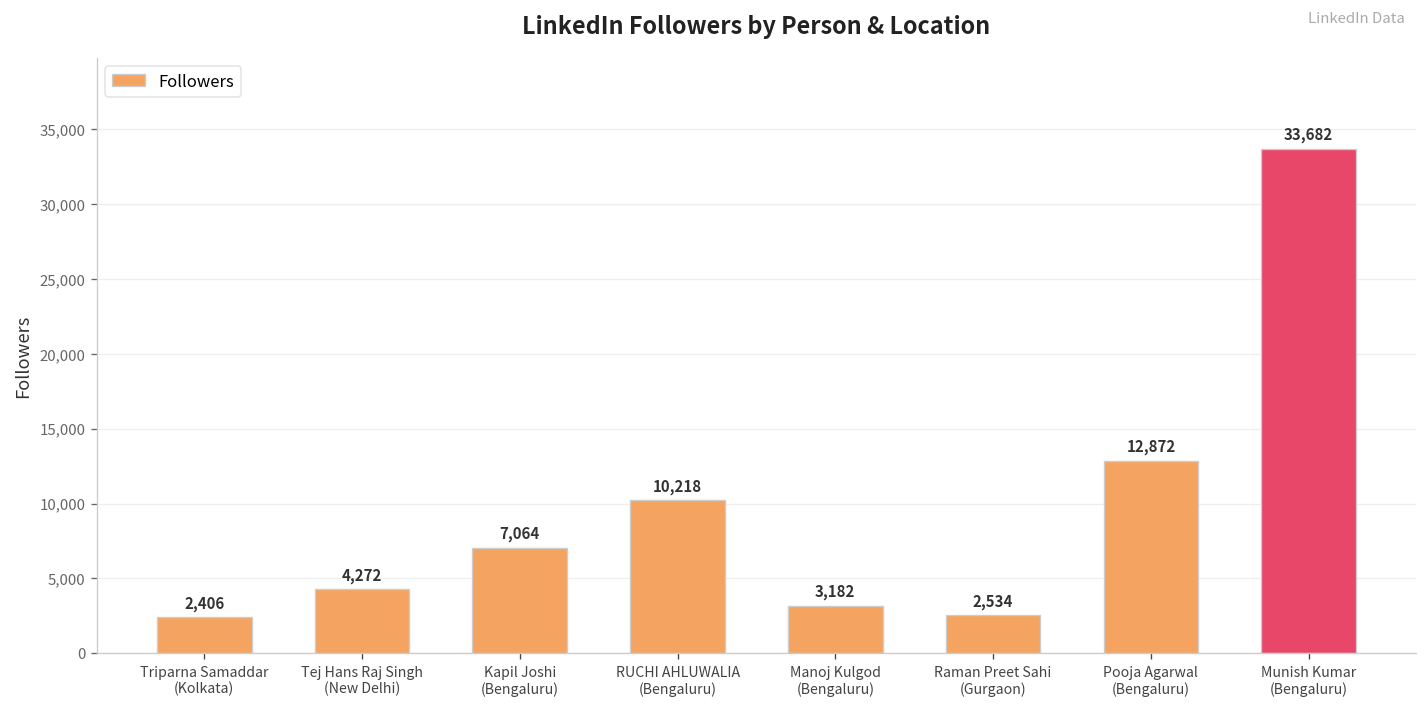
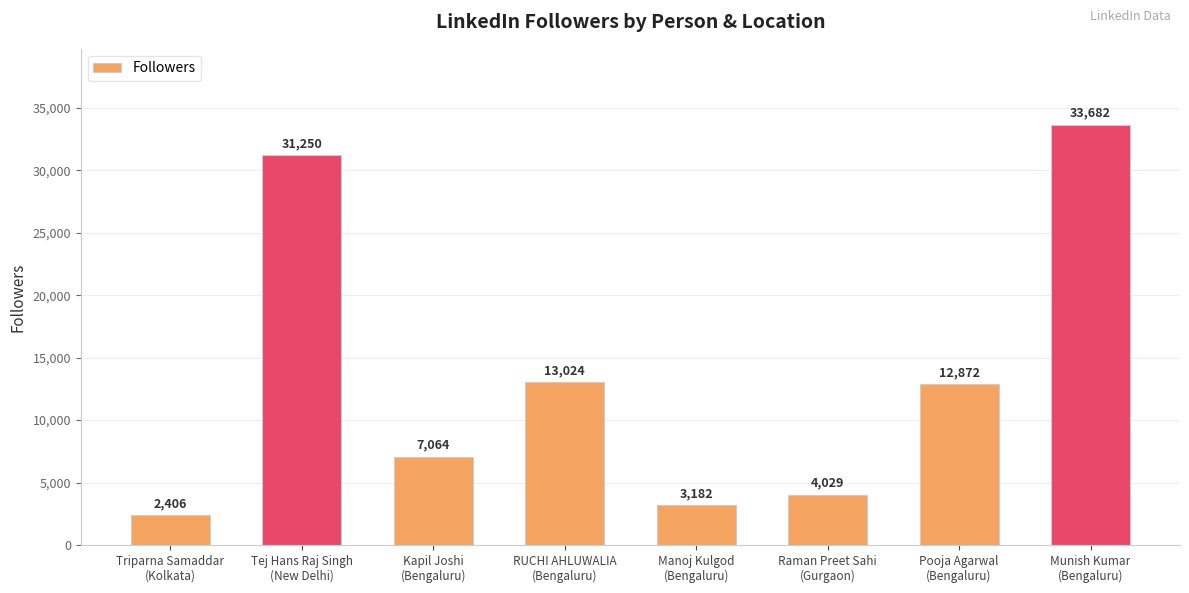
Tej Hans Raj Singh (New Delhi): 4,272 -> 31,250
RUCHI AHLUWALIA (Bengaluru): 10,218 -> 13,024
Raman Preet Sahi (Gurgaon): 2,534 -> 4,029
